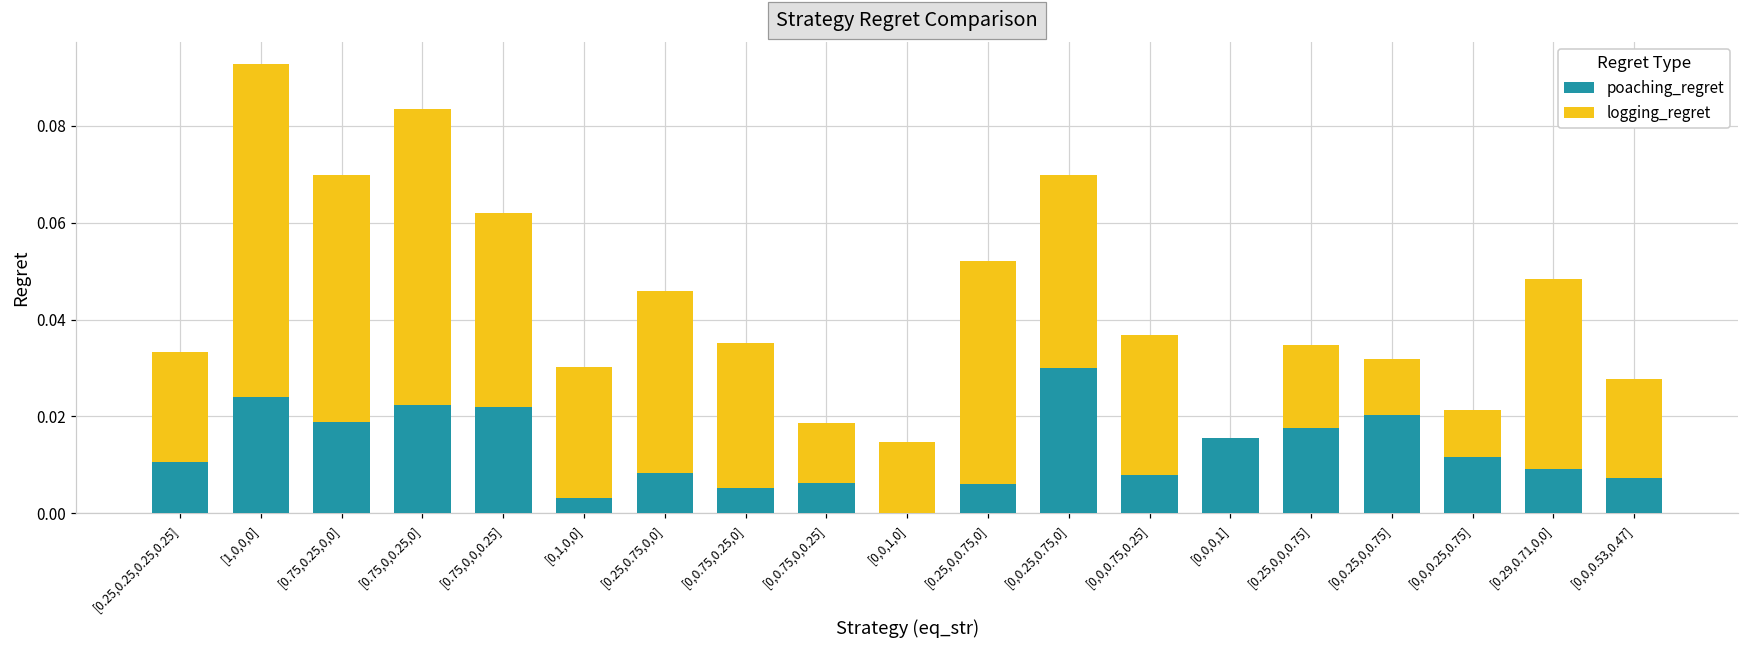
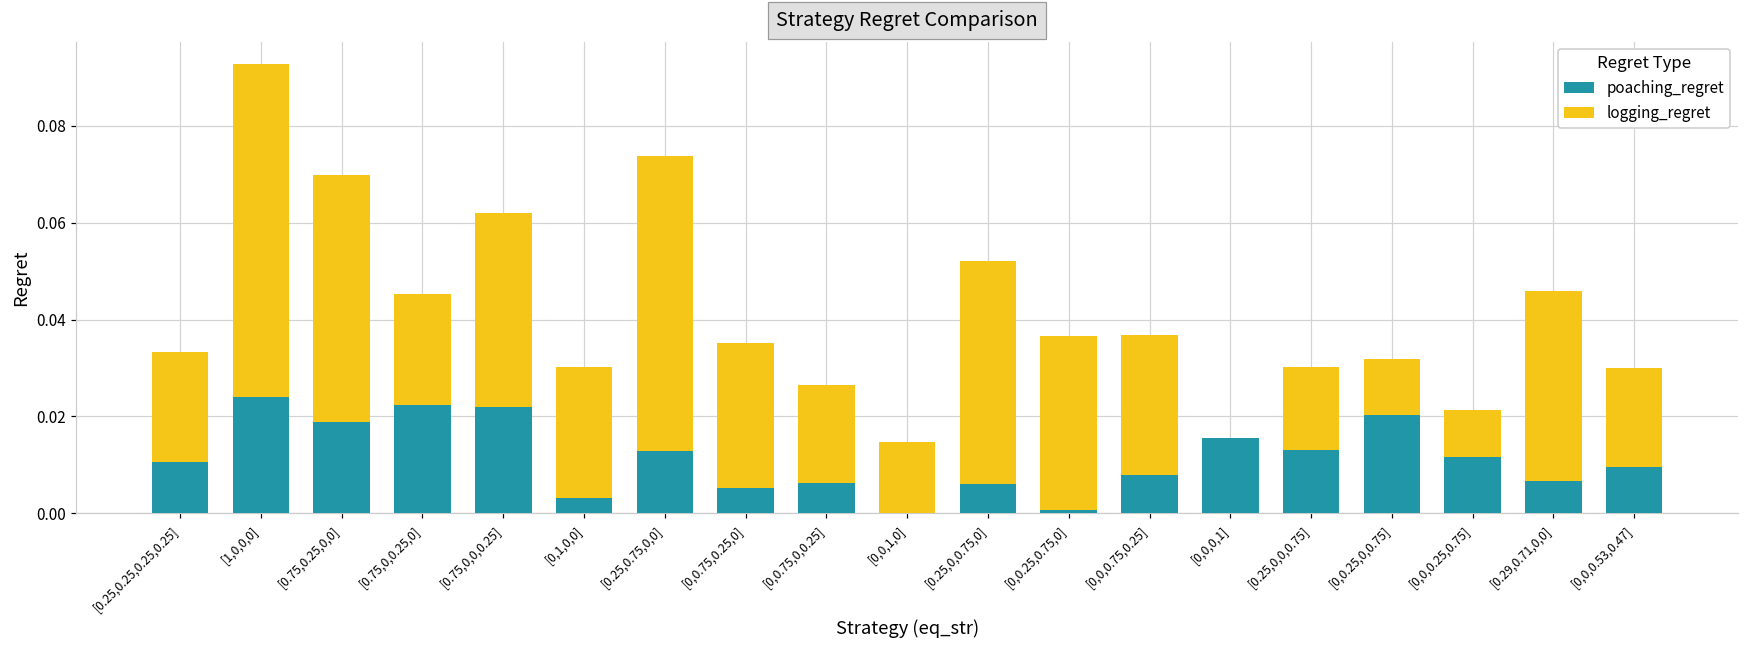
logging_regret, [0.75,0,0.25,0]: 0.061 -> 0.023
poaching_regret, [0.25,0.75,0,0]: 0.008 -> 0.013
logging_regret, [0.25,0.75,0,0]: 0.037 -> 0.061
logging_regret, [0,0.75,0,0.25]: 0.012 -> 0.020
poaching_regret, [0,0.25,0.75,0]: 0.030 -> 0.001
logging_regret, [0,0.25,0.75,0]: 0.040 -> 0.036
poaching_regret, [0.25,0,0,0.75]: 0.018 -> 0.013
poaching_regret, [0.29,0.71,0,0]: 0.009 -> 0.007
poaching_regret, [0,0,0.53,0.47]: 0.007 -> 0.010
